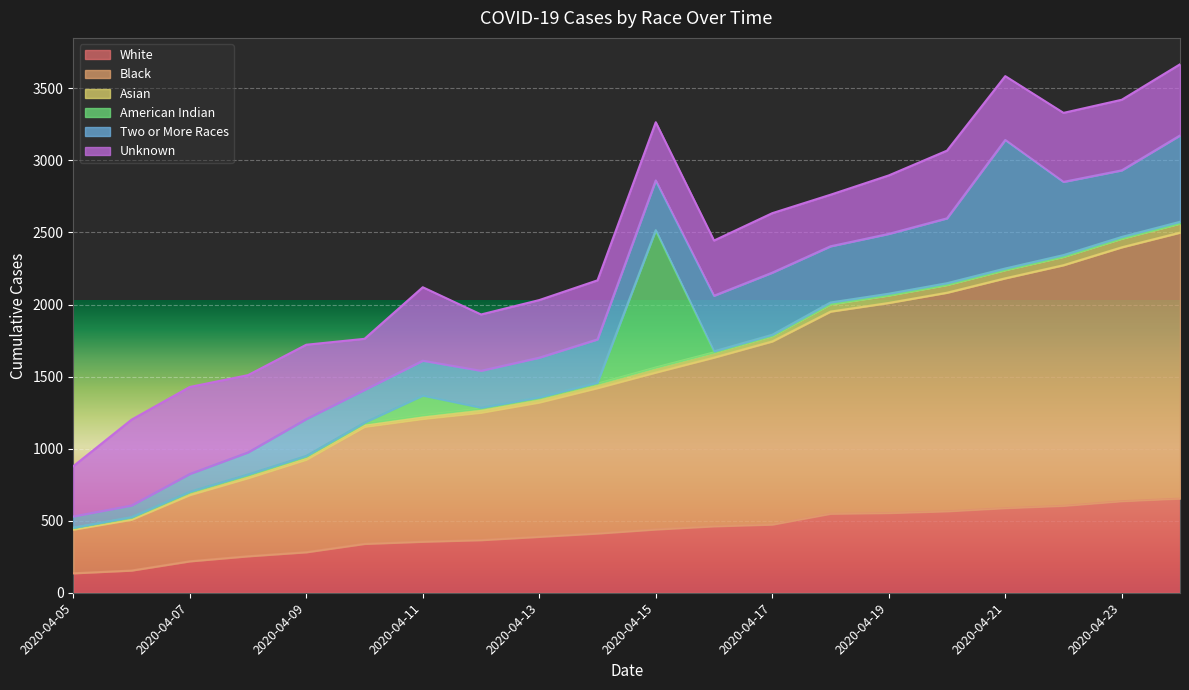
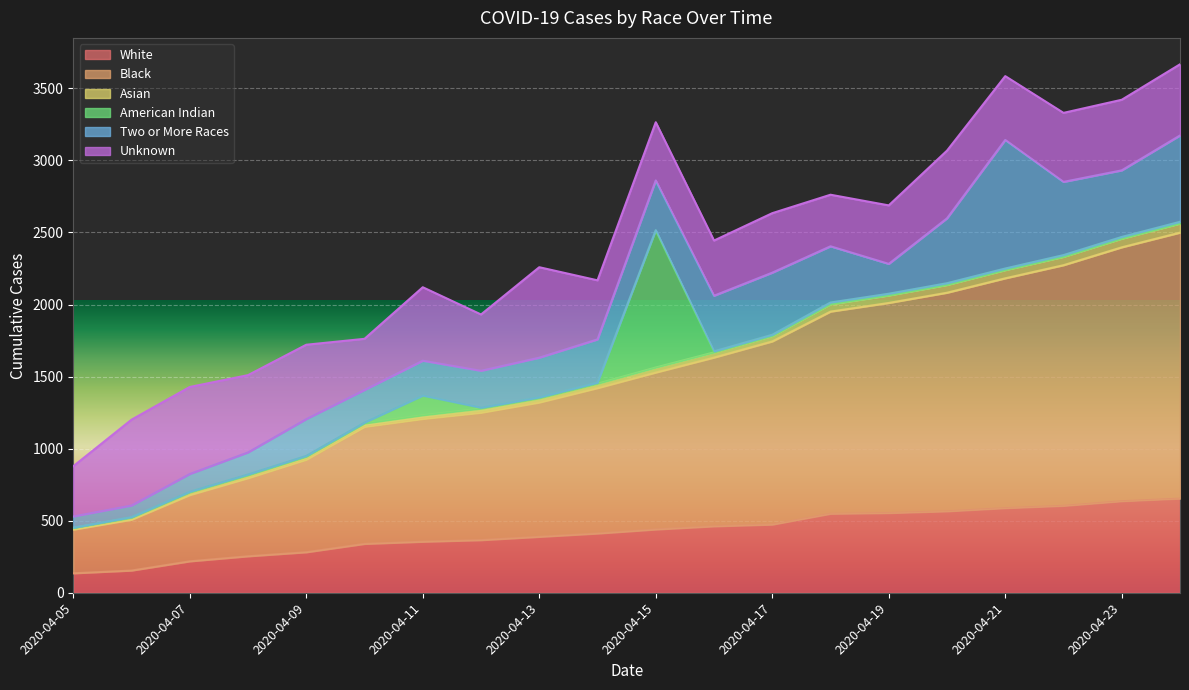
Unknown, 2020-04-13: 400 -> 630
Two or More Races, 2020-04-19: 420 -> 210
